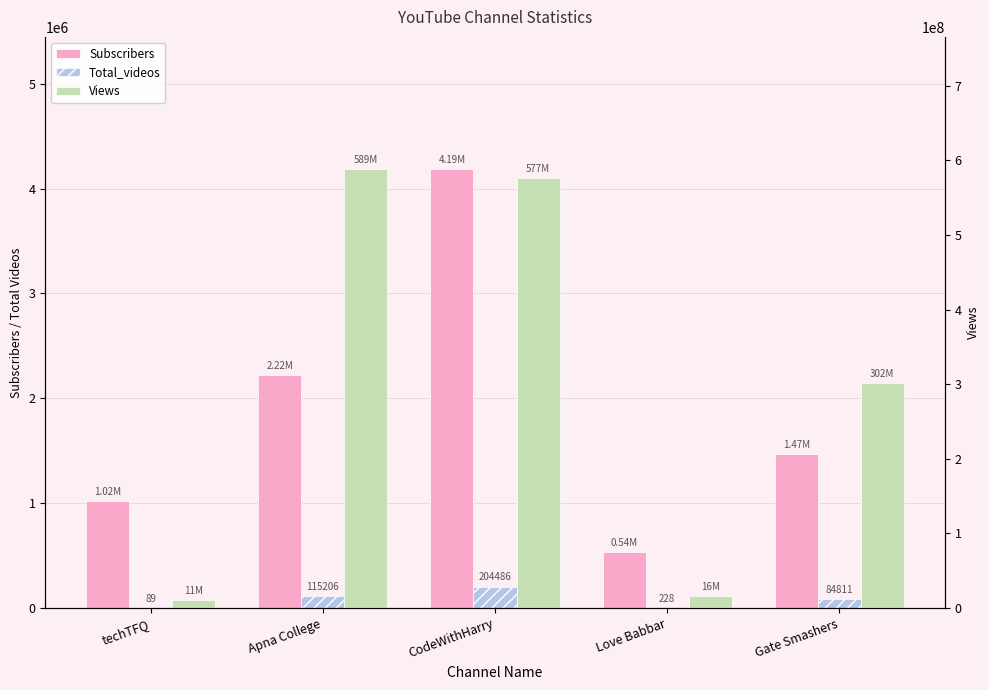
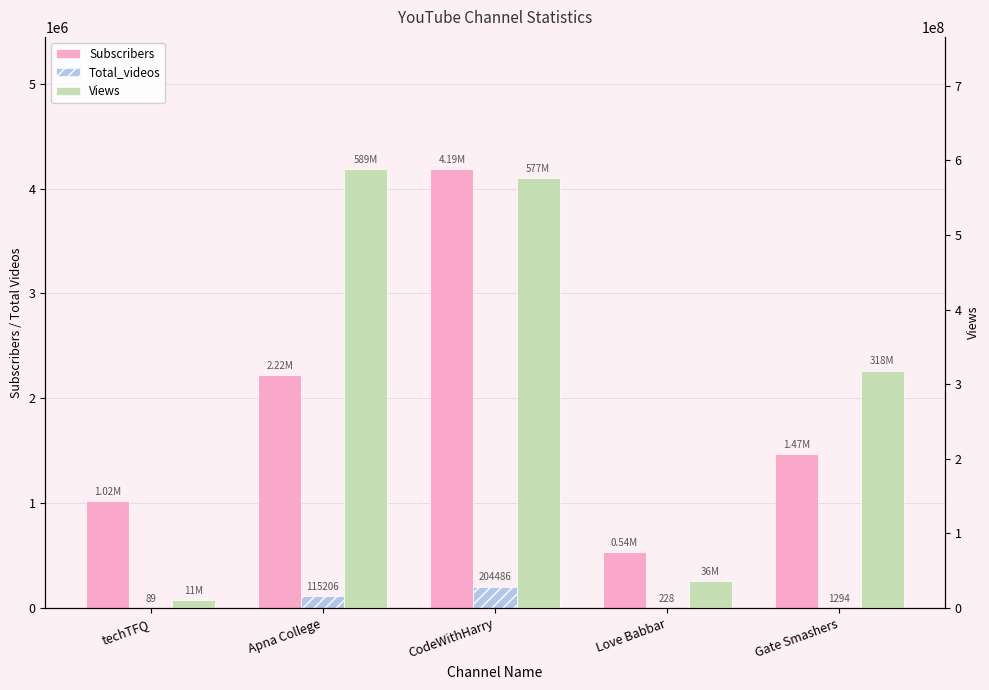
Total_videos, Gate Smashers: 84811 -> 1294
Views, Love Babbar: 16M -> 36M
Views, Gate Smashers: 302M -> 318M
